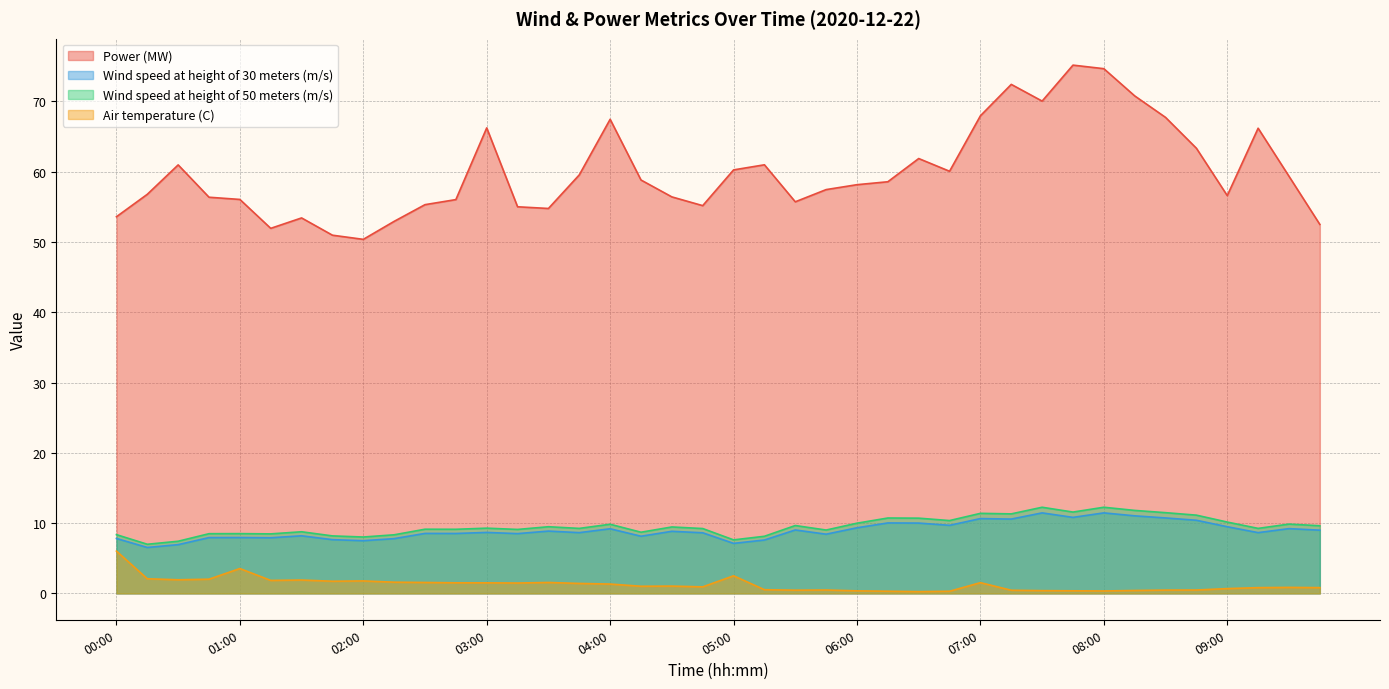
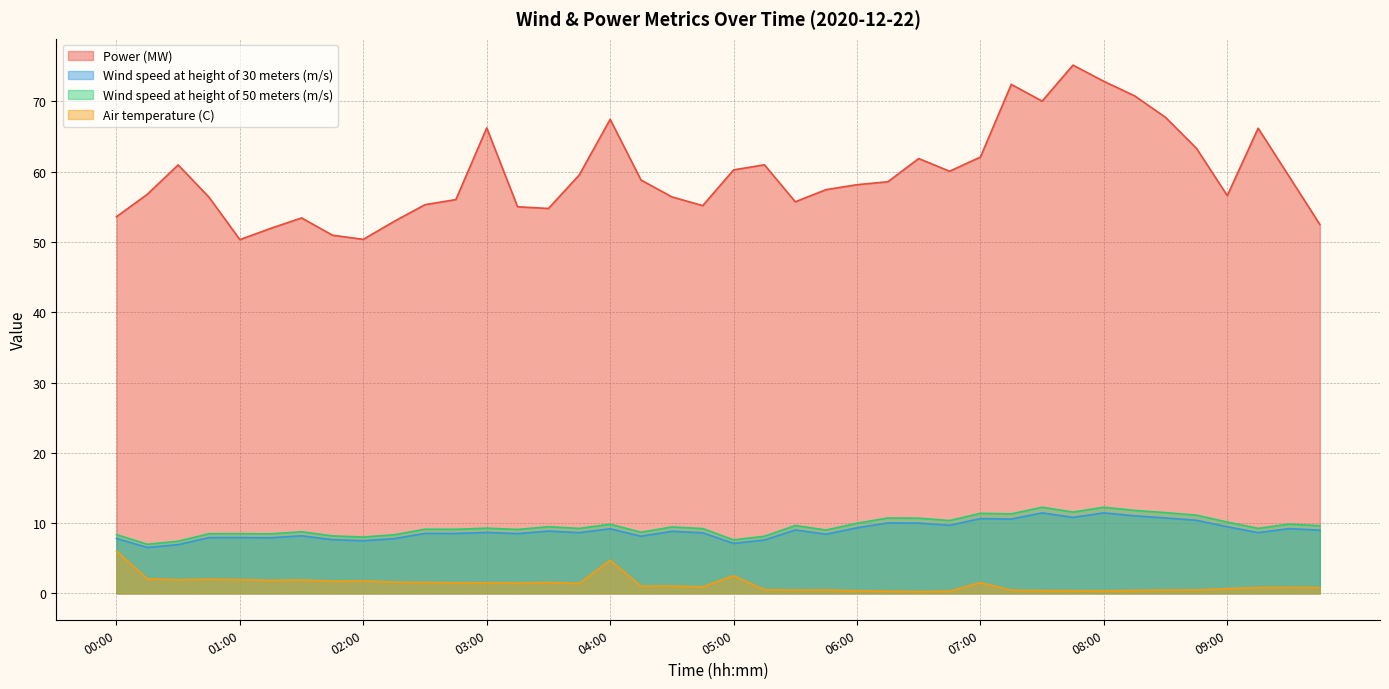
Power (MW), 01:00: 56 -> 50
Air temperature (C), 01:00: 4 -> 2
Air temperature (C), 04:00: 1 -> 5
Power (MW), 07:00: 68 -> 62
Power (MW), 08:00: 75 -> 73
